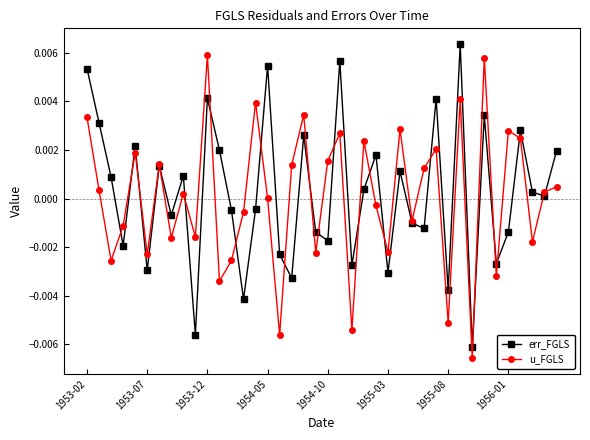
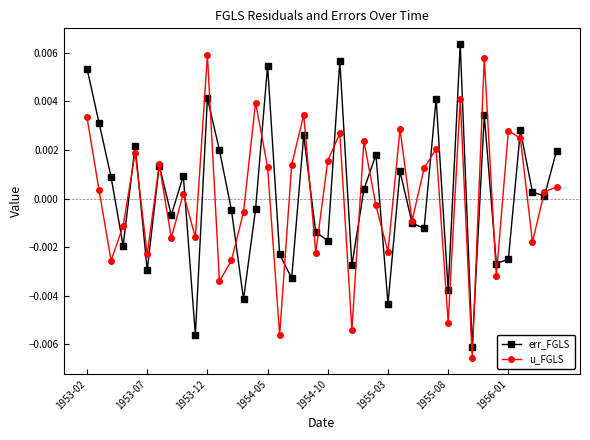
u_FGLS, 1954-05: 0.0000 -> 0.0013
err_FGLS, 1955-03: -0.0031 -> -0.0043
err_FGLS, 1956-01: -0.0014 -> -0.0025
